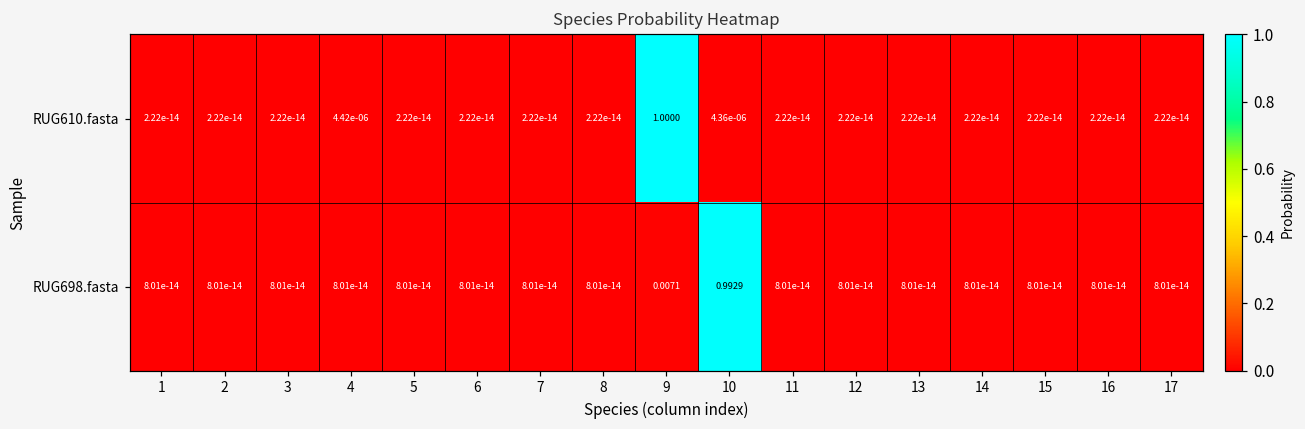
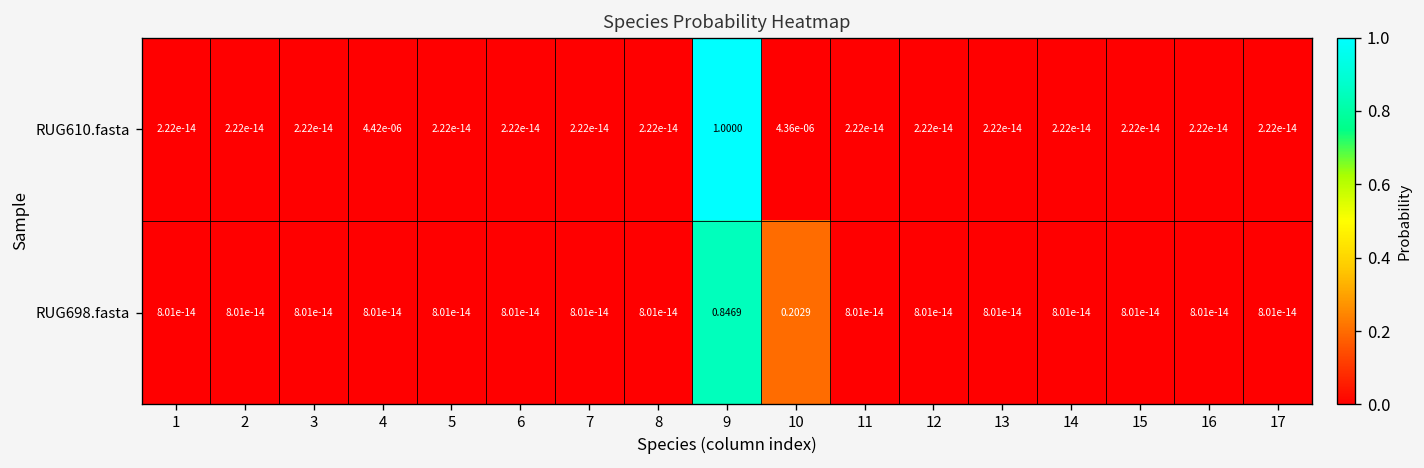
RUG698.fasta, 9: 0.0071 -> 0.8469
RUG698.fasta, 10: 0.9929 -> 0.2029
